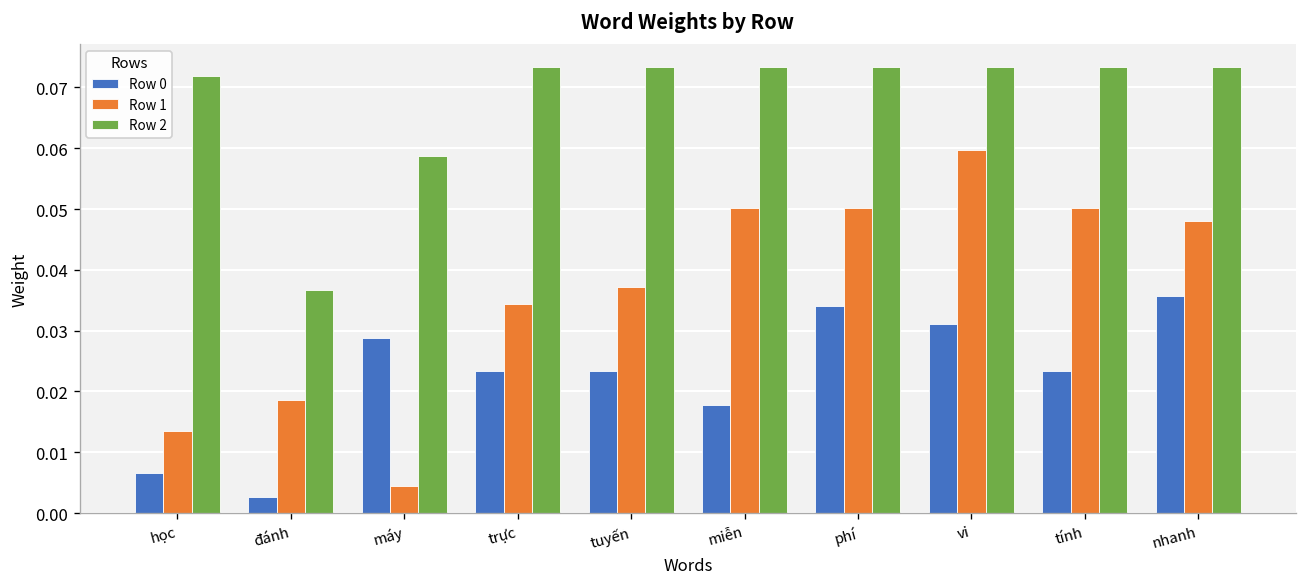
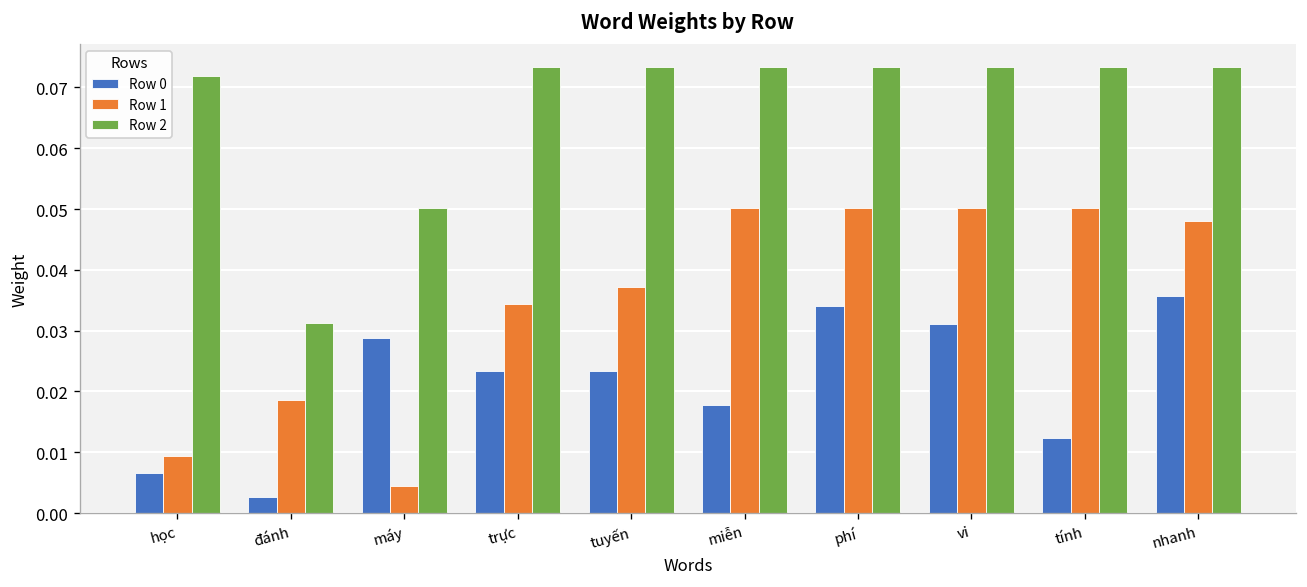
Row 1, học: 0.013 -> 0.009
Row 2, đánh: 0.037 -> 0.031
Row 2, máy: 0.059 -> 0.050
Row 1, vi: 0.060 -> 0.050
Row 0, tính: 0.023 -> 0.012
